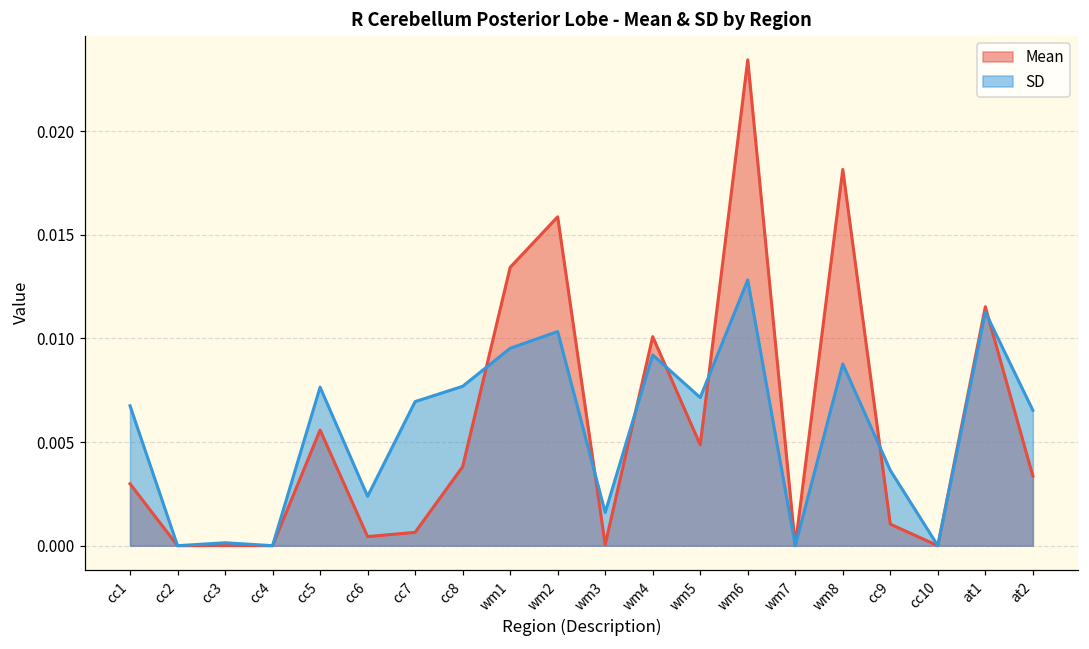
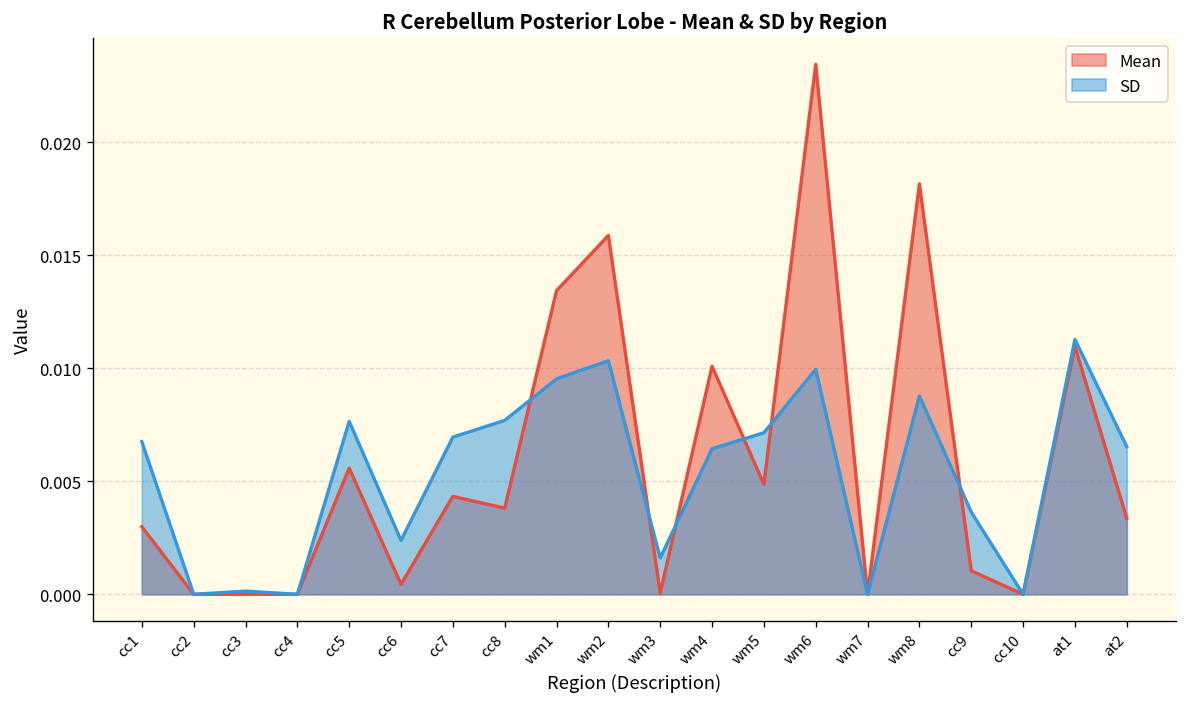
Mean, cc7: 0.0006 -> 0.0043
SD, wm4: 0.0092 -> 0.0064
SD, wm6: 0.0128 -> 0.0099
Mean, at1: 0.0115 -> 0.0110
